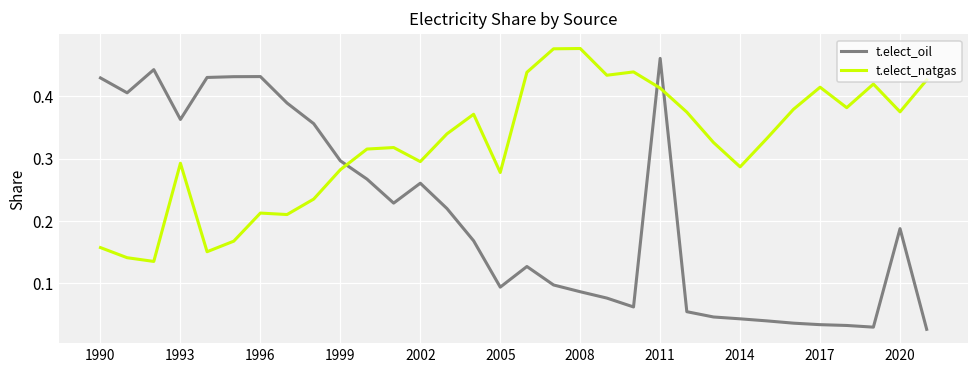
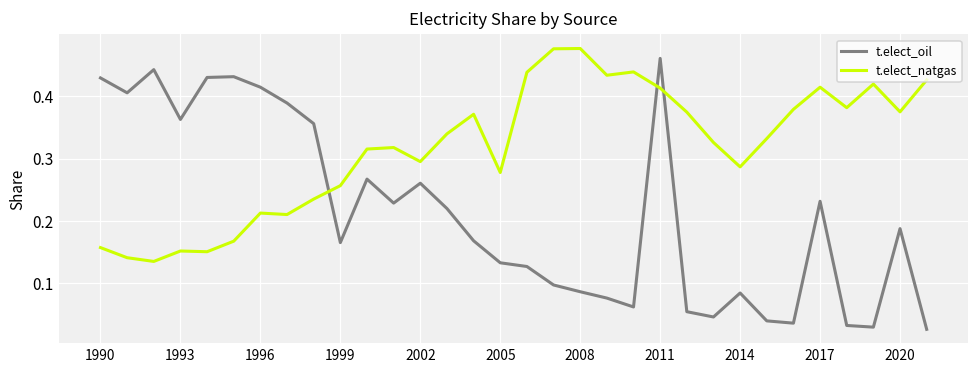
t.elect_natgas, 1993: 0.29 -> 0.15
t.elect_oil, 1996: 0.43 -> 0.41
t.elect_oil, 1999: 0.30 -> 0.17
t.elect_natgas, 1999: 0.28 -> 0.26
t.elect_oil, 2005: 0.09 -> 0.13
t.elect_oil, 2014: 0.04 -> 0.08
t.elect_oil, 2017: 0.03 -> 0.23
